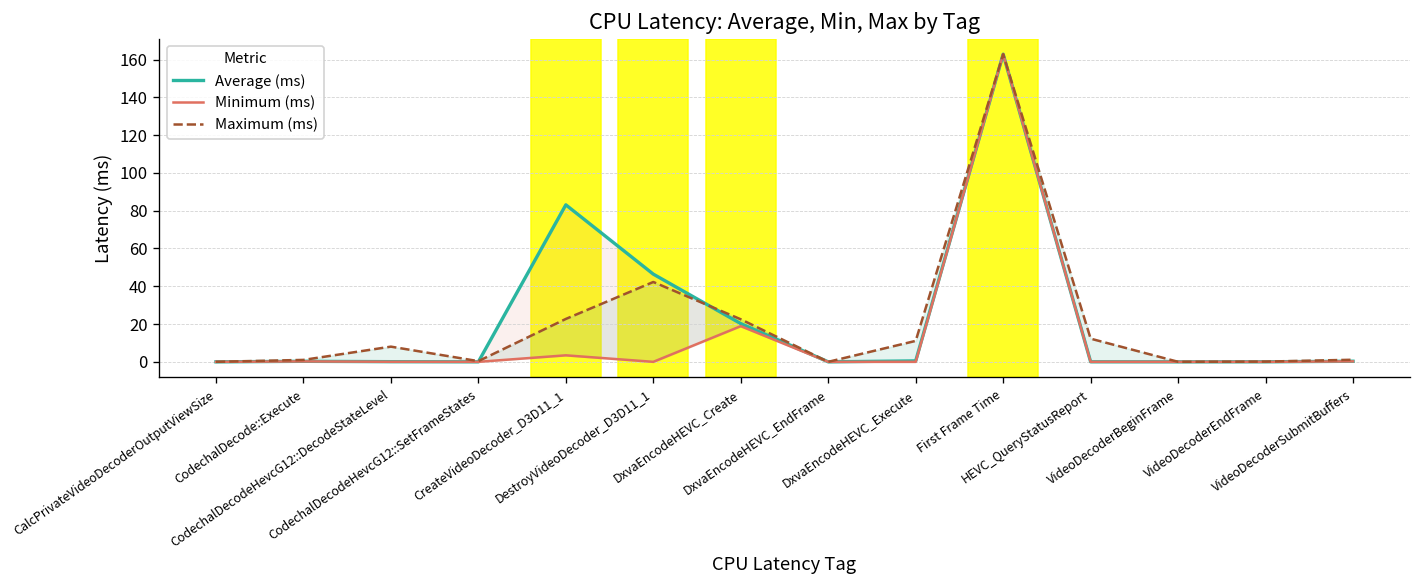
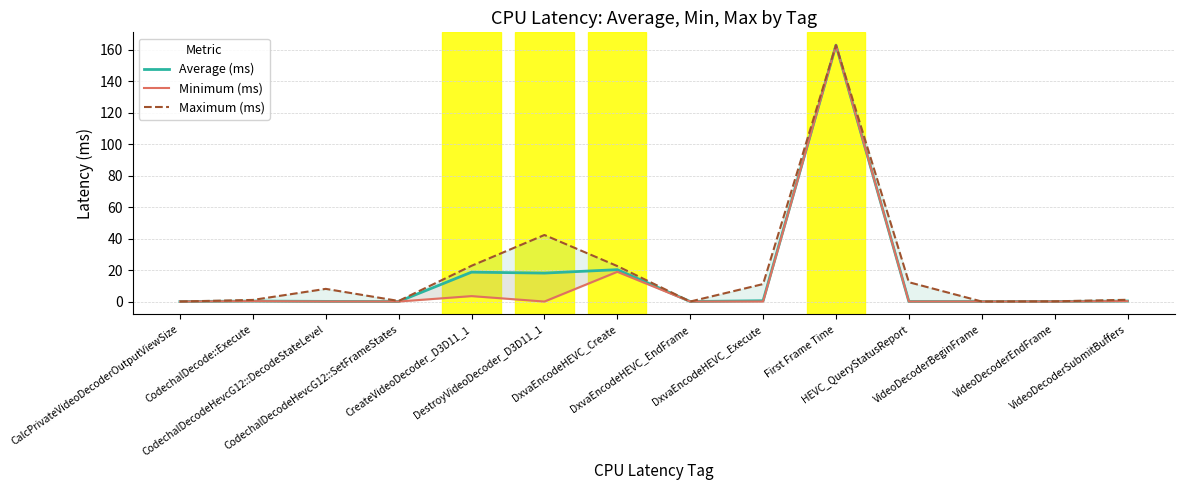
Average (ms), CreateVideoDecoder_D3D11_1: 83 -> 19
Average (ms), DestroyVideoDecoder_D3D11_1: 46 -> 18
